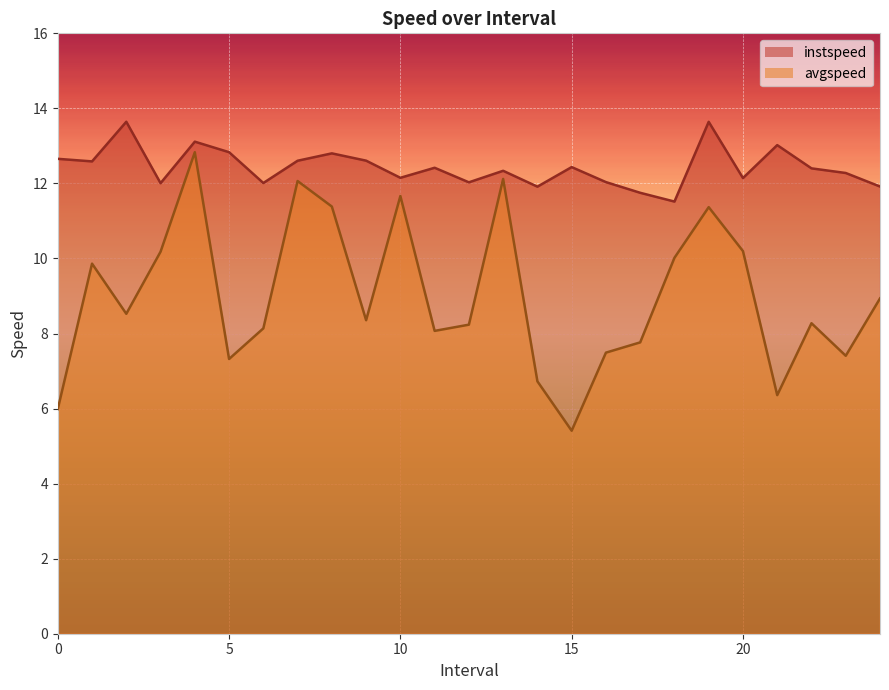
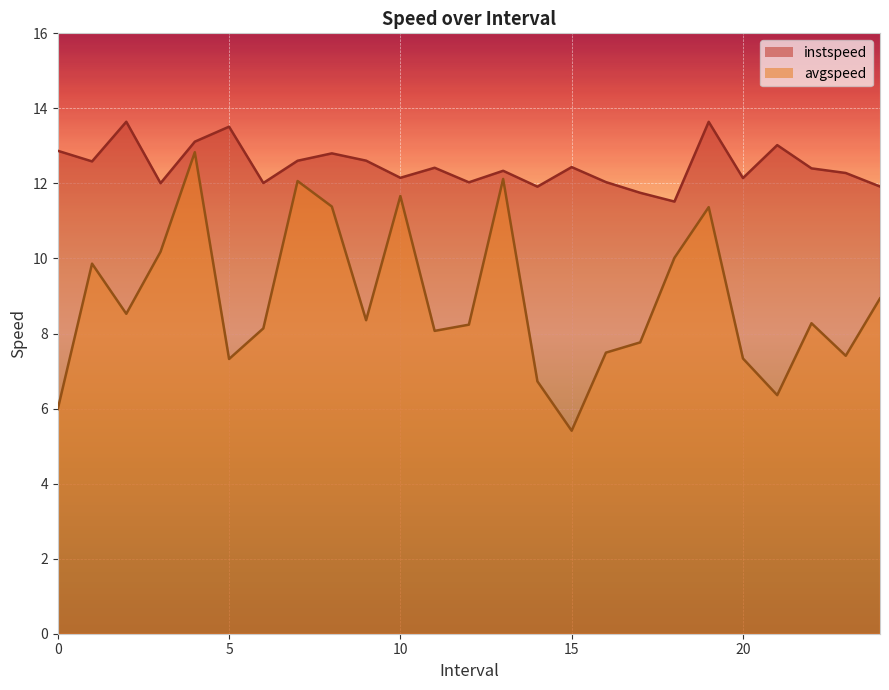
instspeed, 0: 12.7 -> 12.9
instspeed, 5: 12.8 -> 13.5
avgspeed, 20: 10.2 -> 7.3
